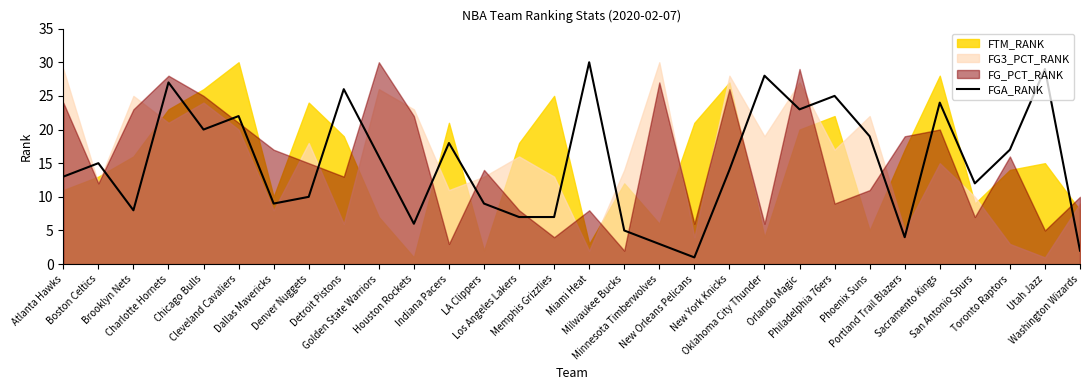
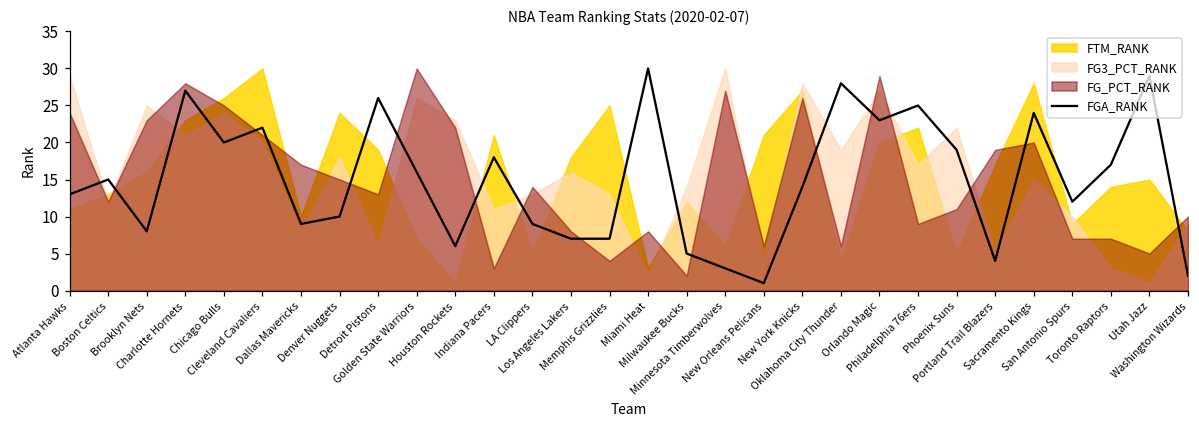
FTM_RANK, LA Clippers: 2 -> 5
FG_PCT_RANK, Toronto Raptors: 16 -> 7
